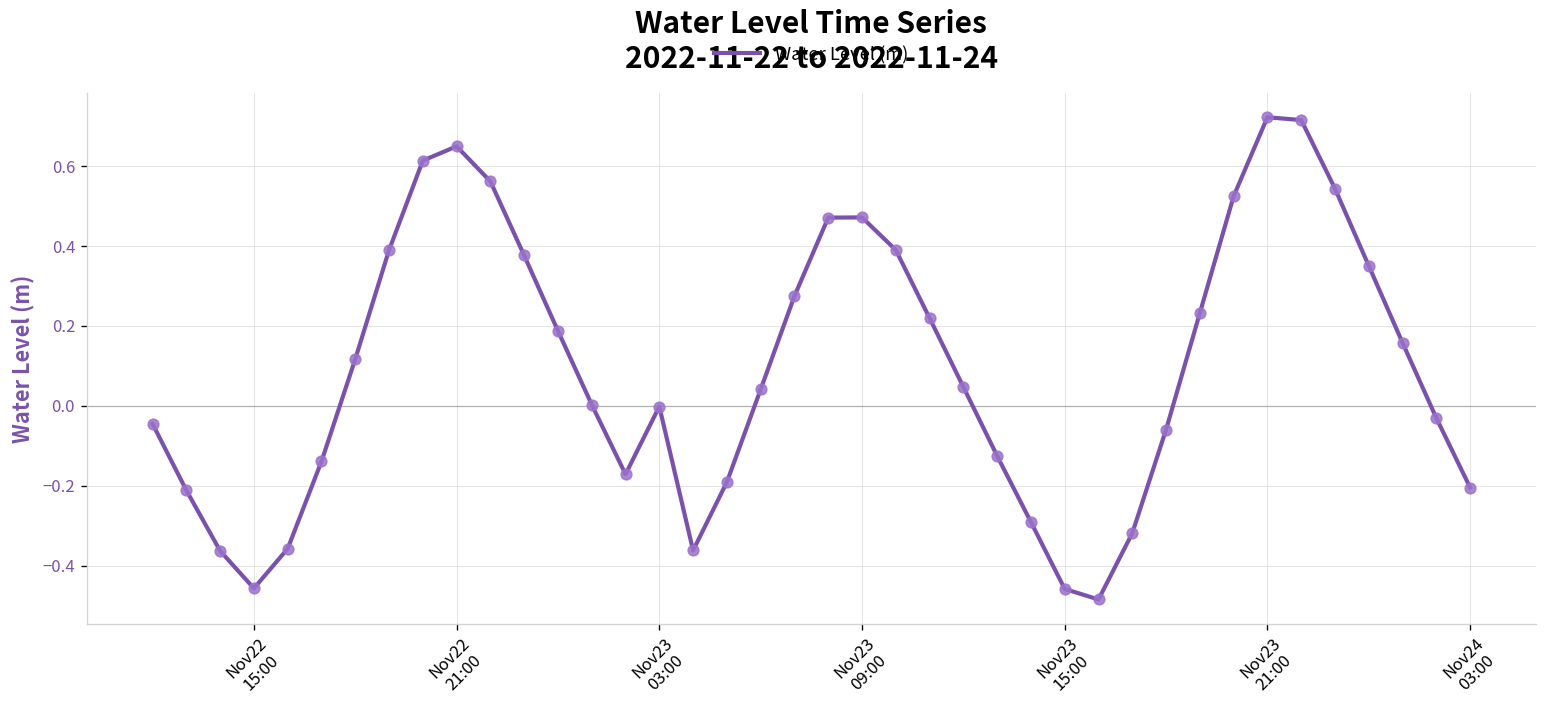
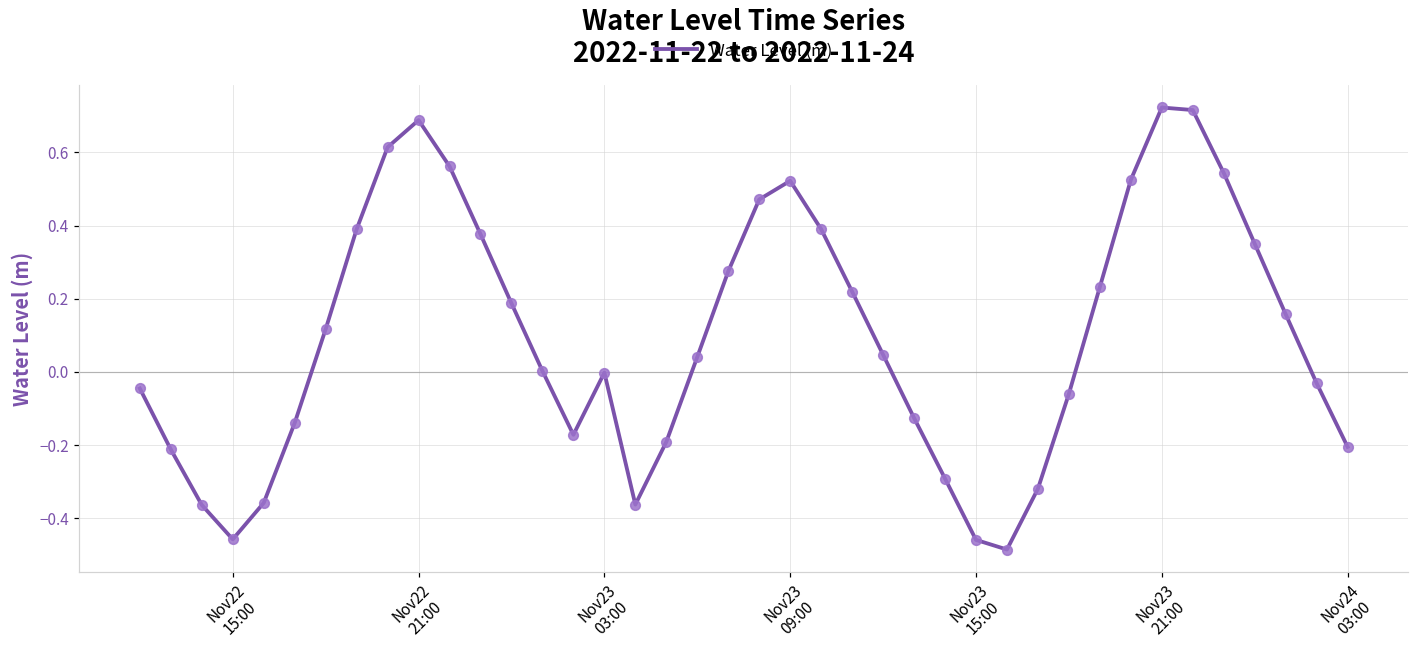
Nov22 21:00: 0.65 -> 0.69
Nov23 09:00: 0.47 -> 0.52
